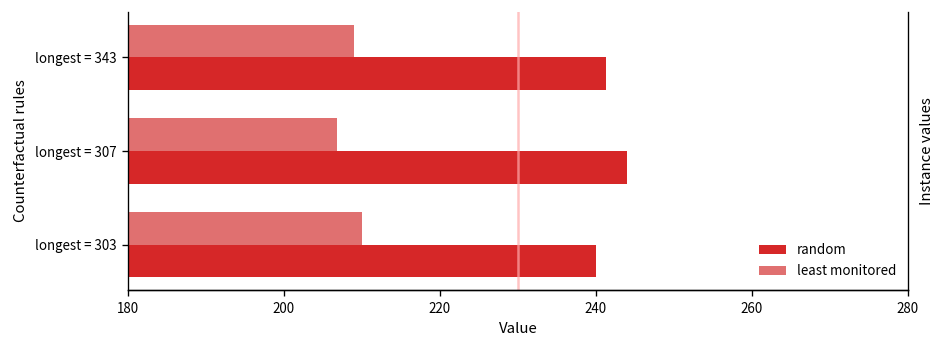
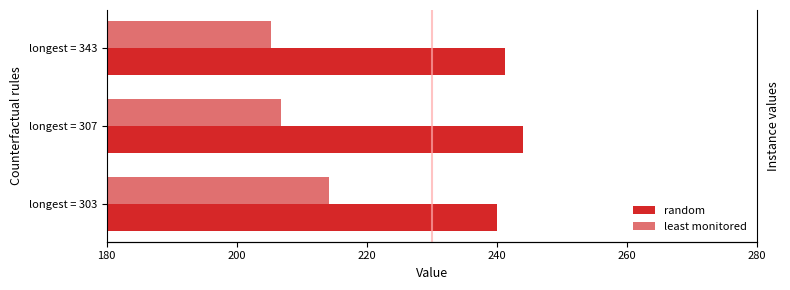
least monitored, longest = 343: 209 -> 205
least monitored, longest = 303: 210 -> 214
